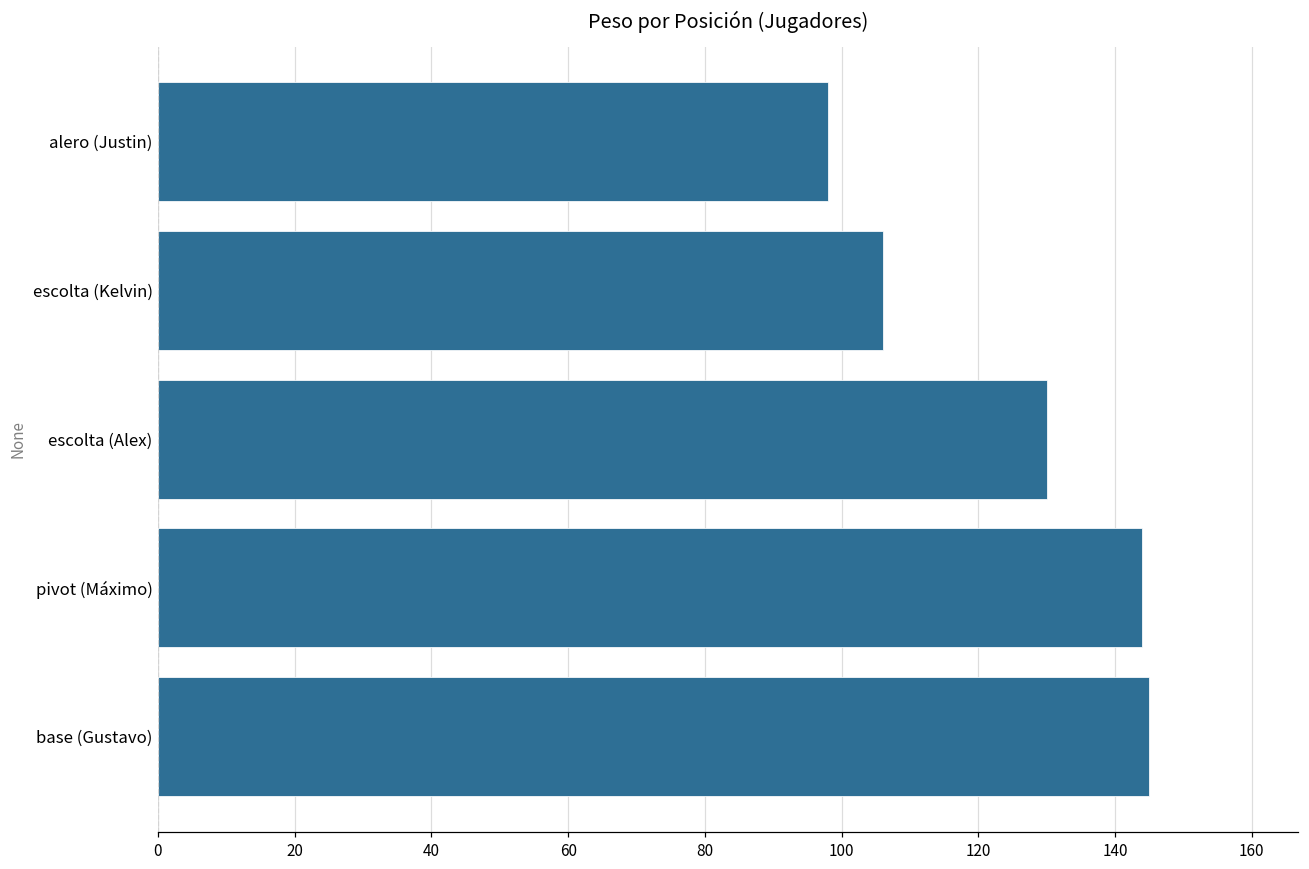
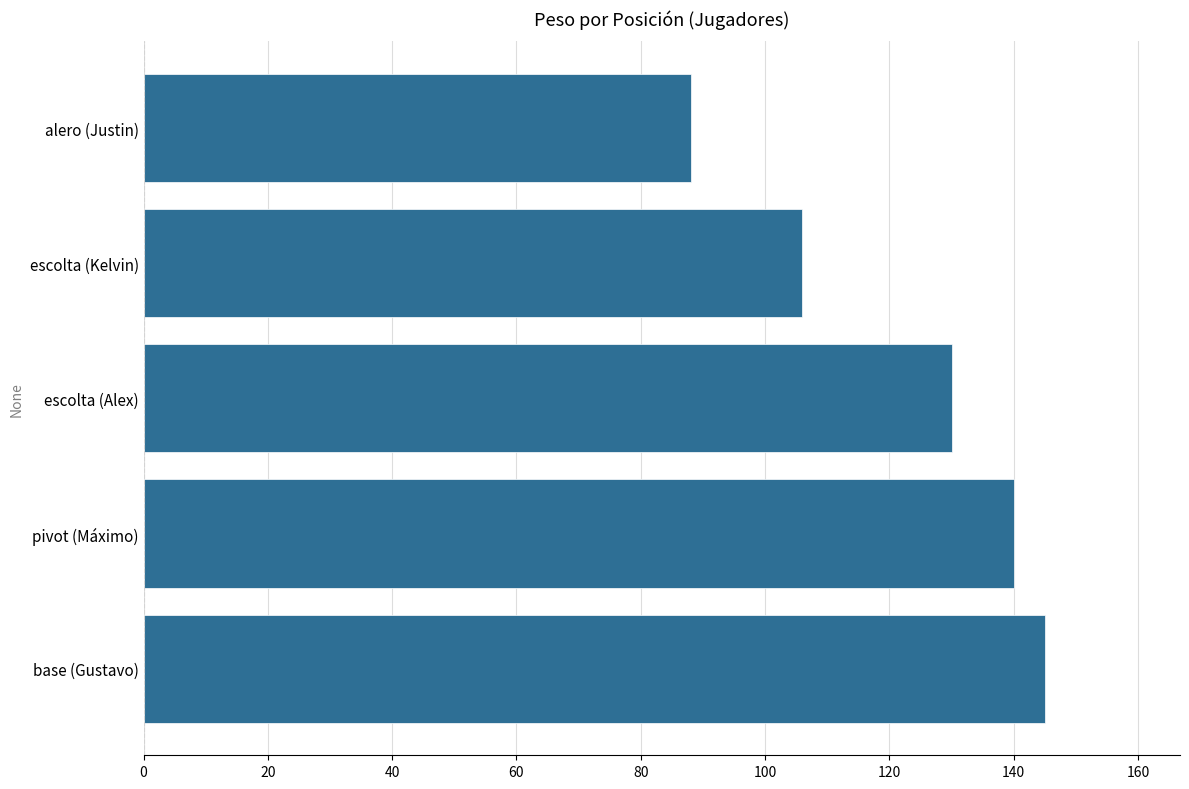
alero (Justin): 98 -> 88
pivot (Máximo): 144 -> 140
